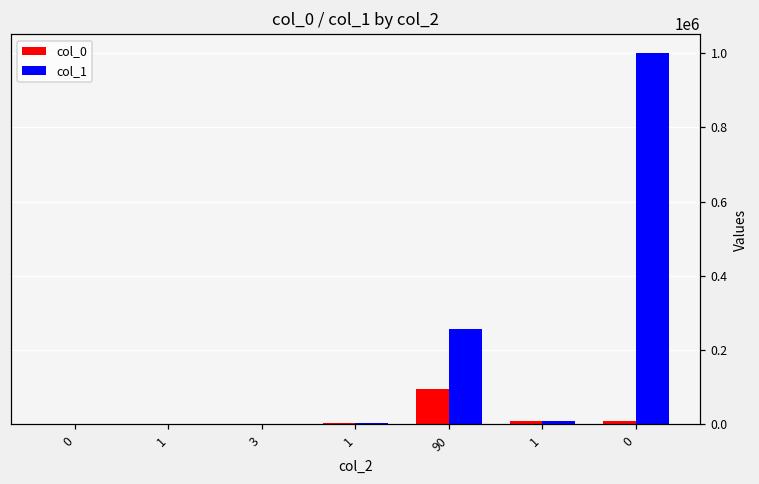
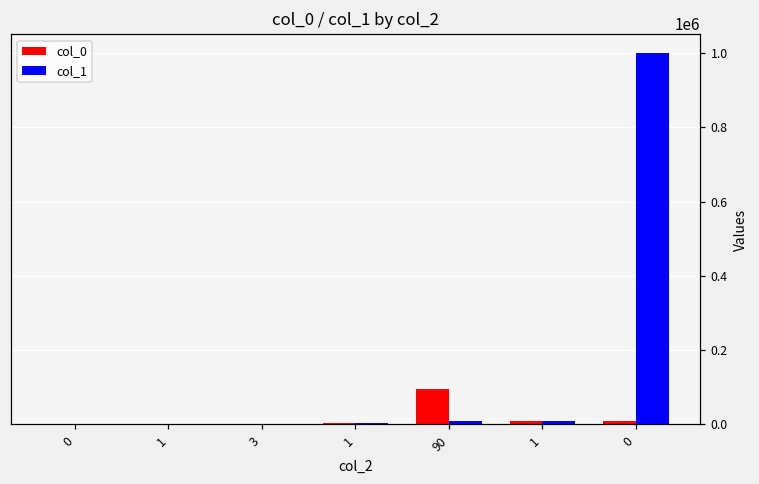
col_1, 90: 260000 -> 10000
